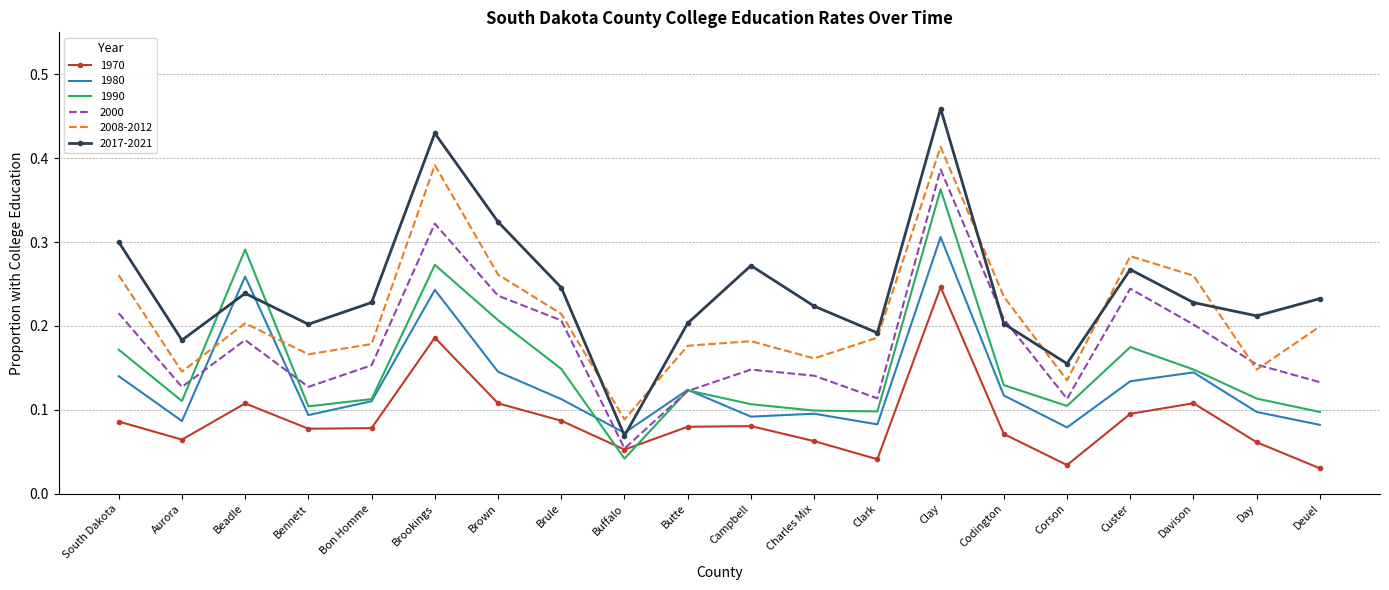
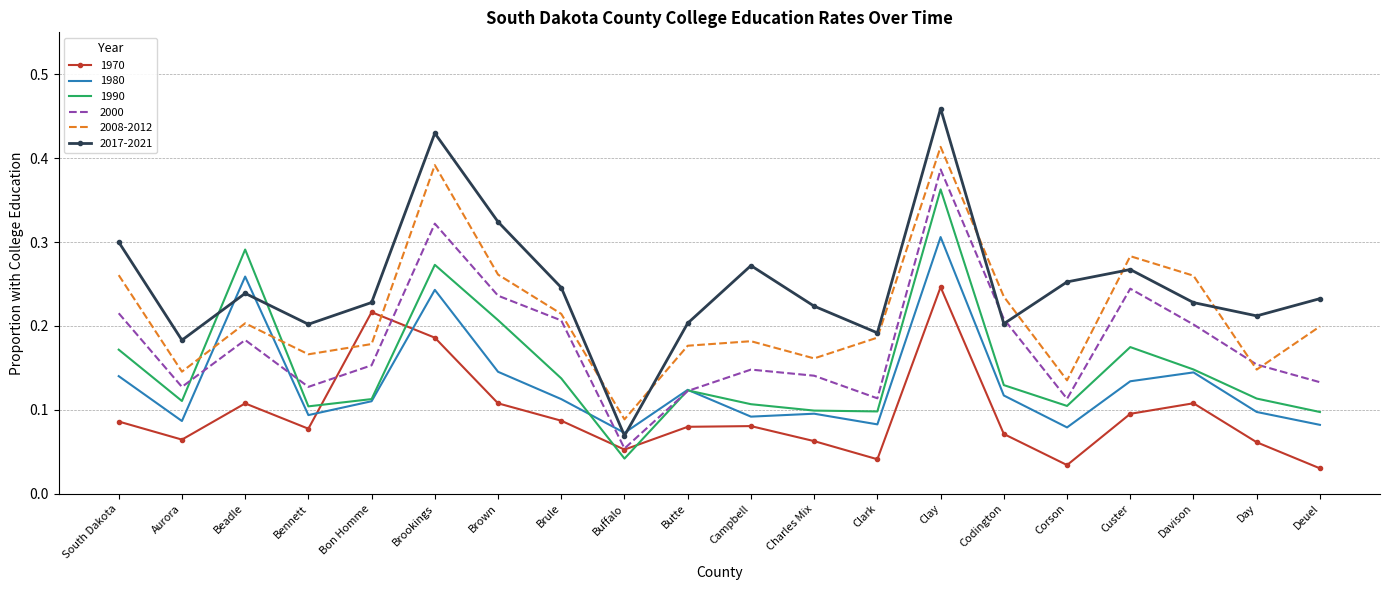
1970, Bon Homme: 0.08 -> 0.22
1990, Brule: 0.15 -> 0.14
2017-2021, Corson: 0.15 -> 0.25
